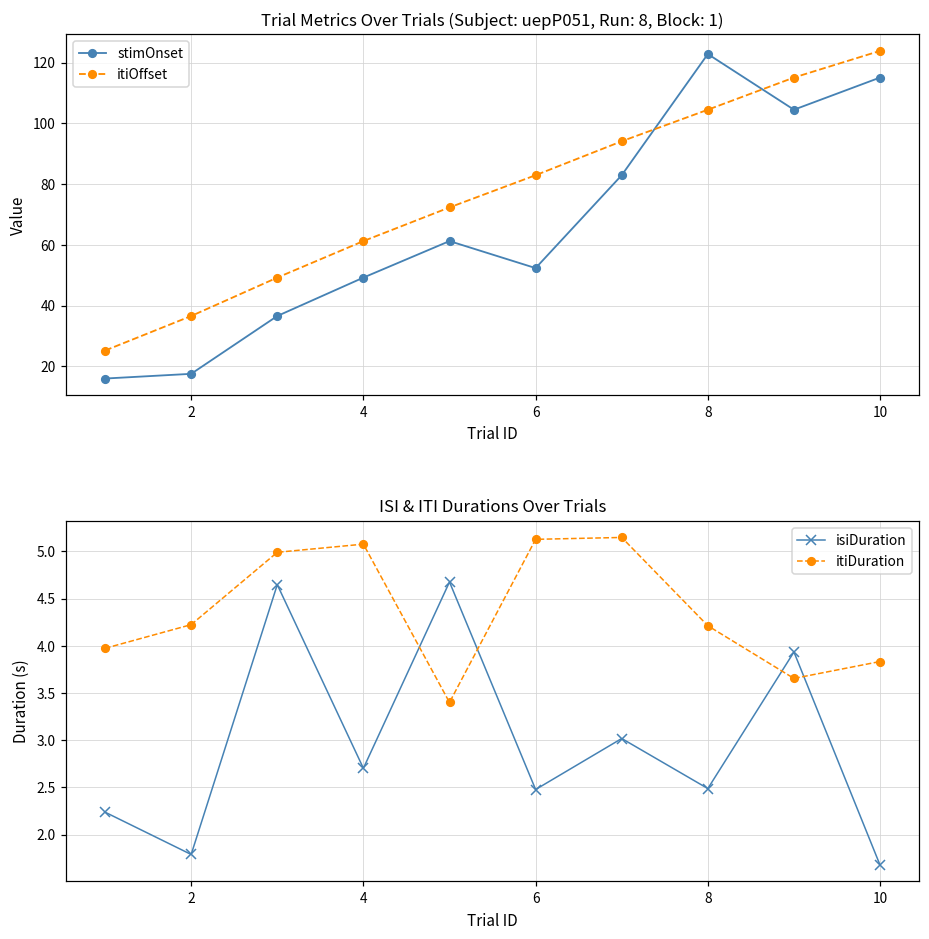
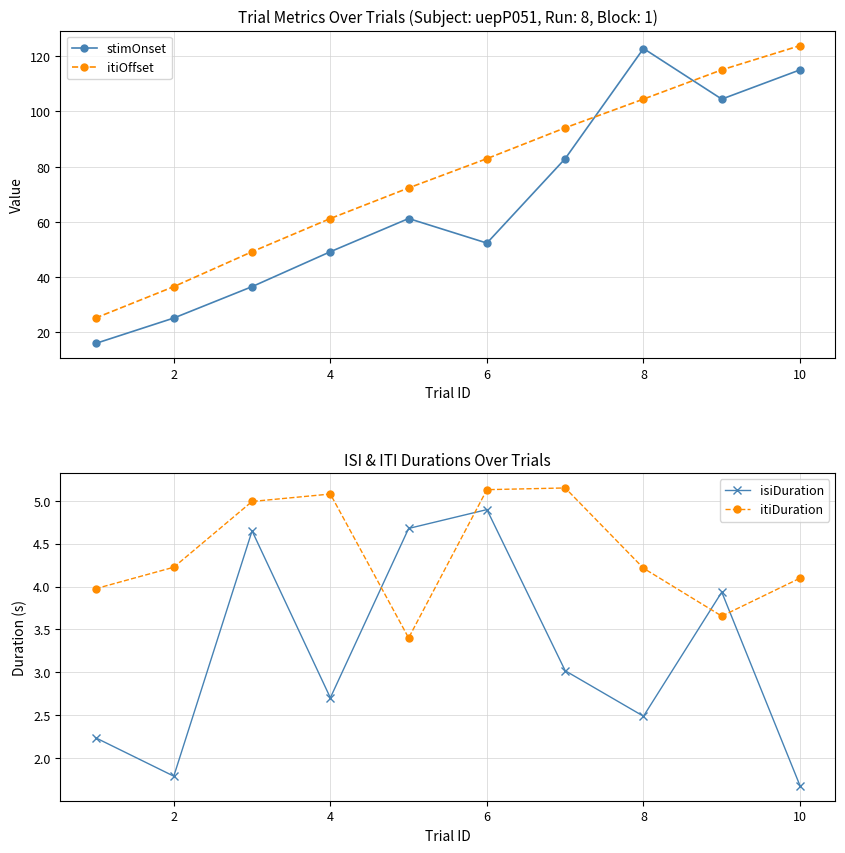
Trial Metrics Over Trials (Subject: uepP051, Run: 8, Block: 1), stimOnset, 2: 18 -> 25
ISI & ITI Durations Over Trials, isiDuration, 6: 2.5 -> 4.9
ISI & ITI Durations Over Trials, itiDuration, 10: 3.8 -> 4.1
